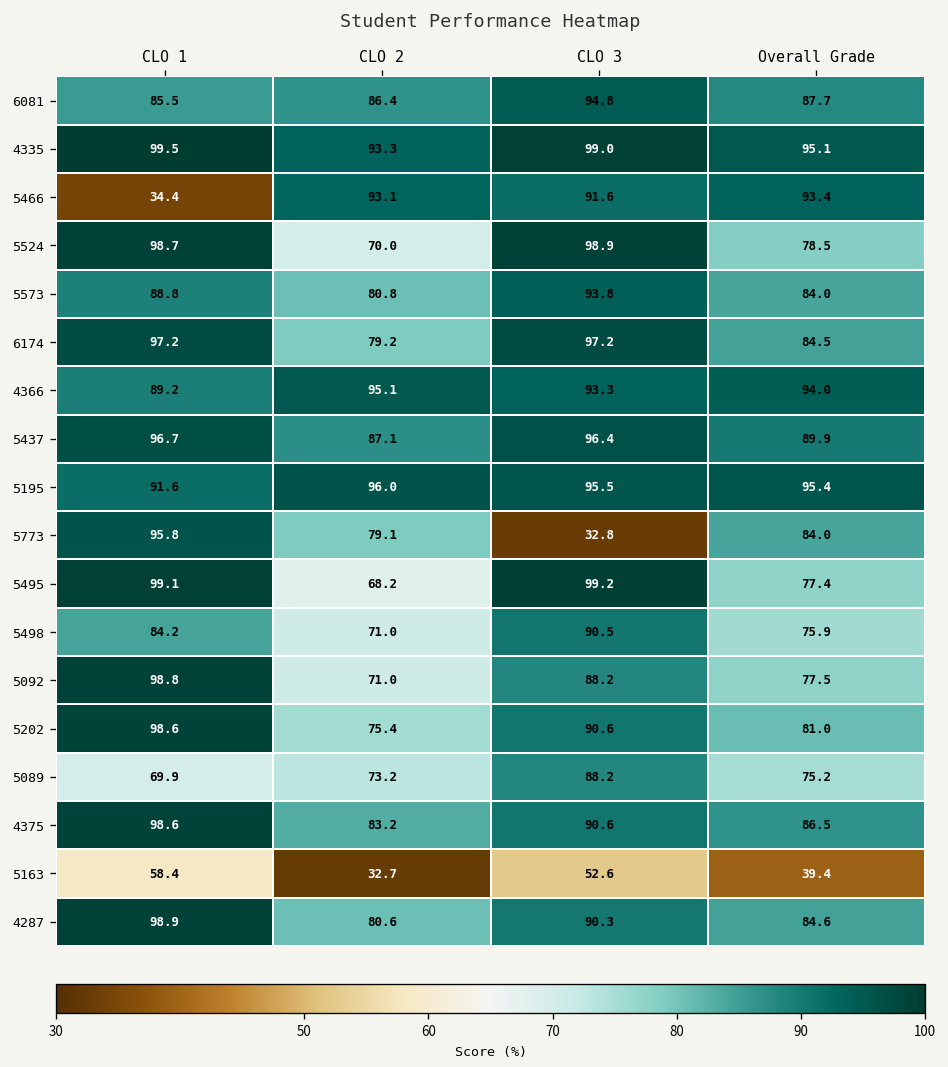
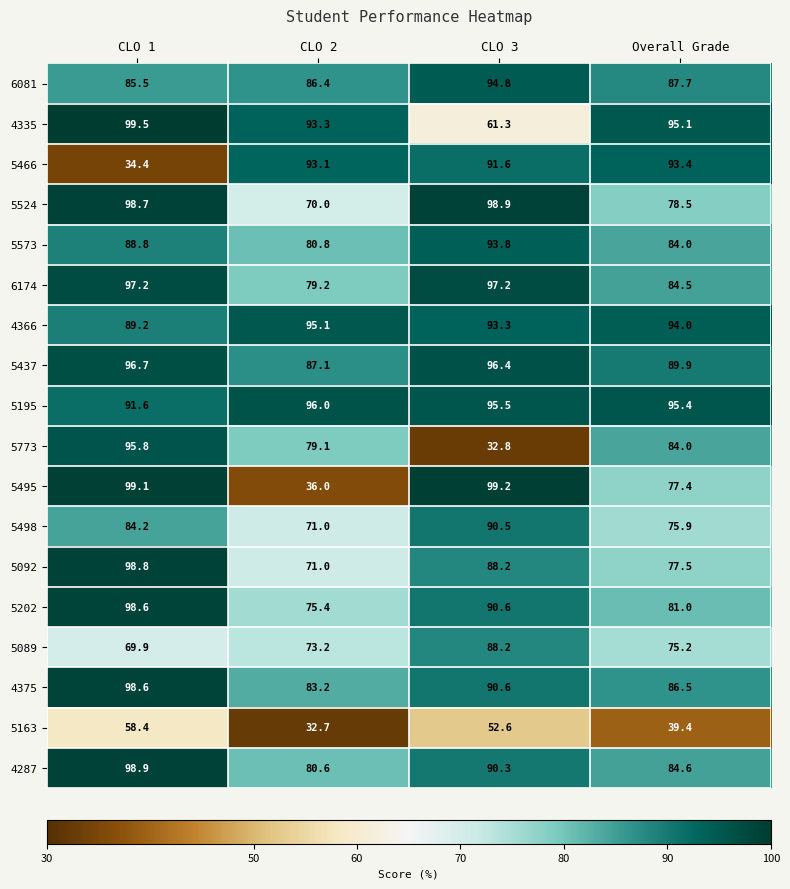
4335, CLO 3: 99.0 -> 61.3
5495, CLO 2: 68.2 -> 36.0
